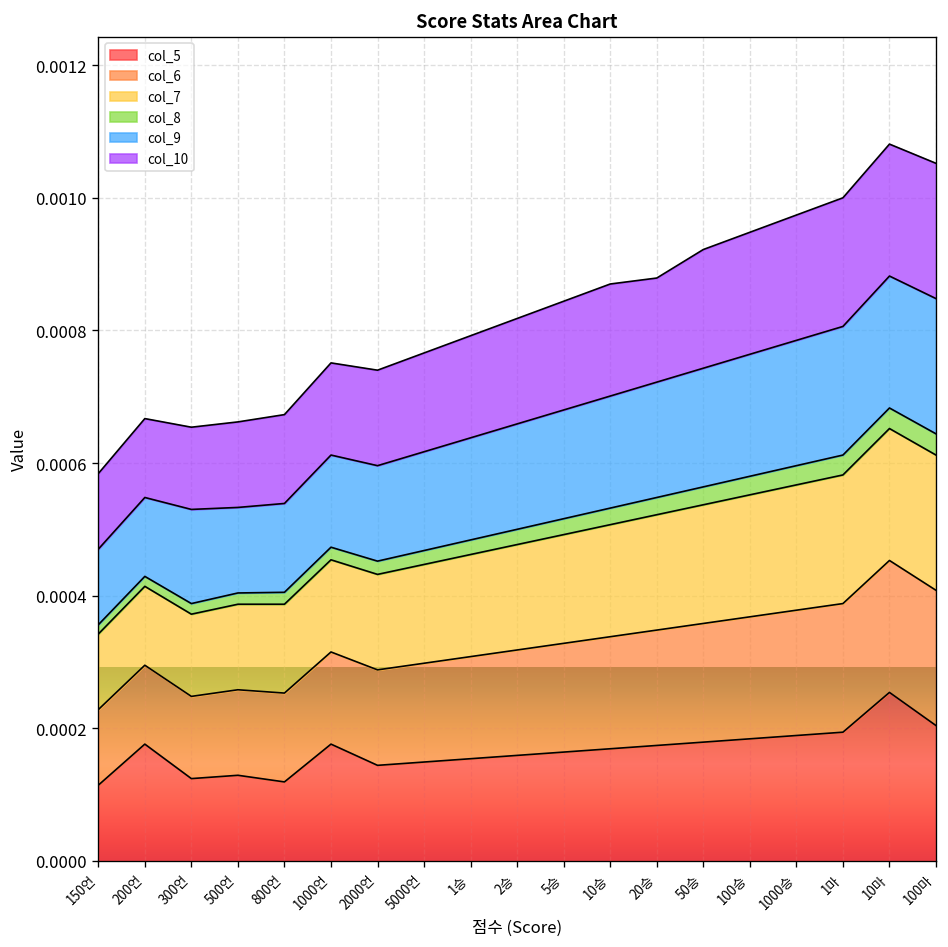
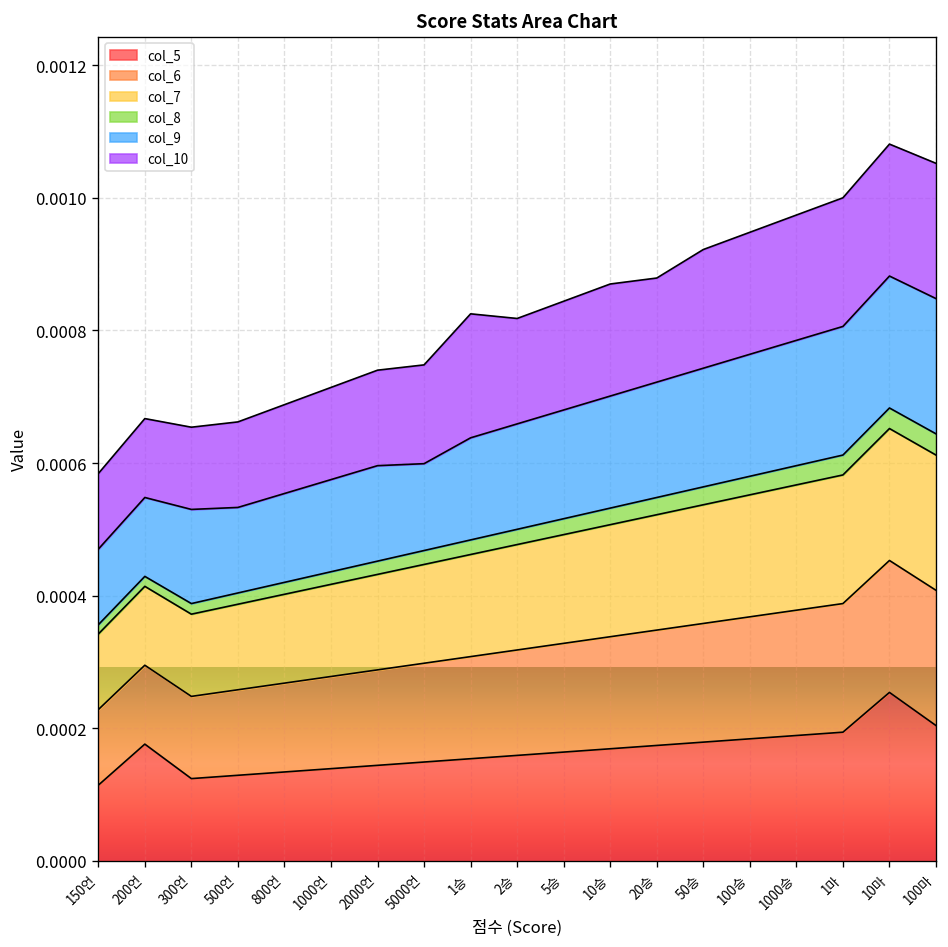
col_5, 800언: 0.00012 -> 0.00013
col_5, 1000언: 0.00018 -> 0.00014
col_9, 5000언: 0.00015 -> 0.00013
col_10, 1승: 0.00015 -> 0.00019
